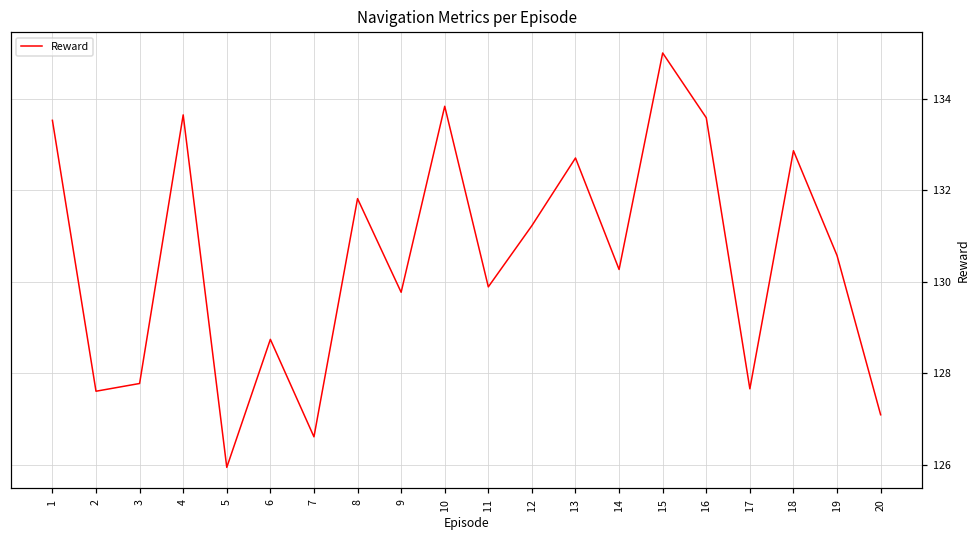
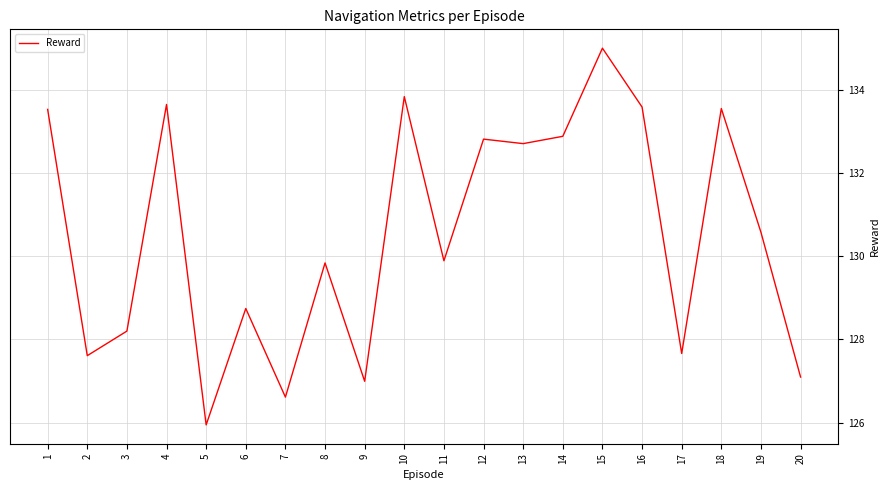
3: 127.8 -> 128.2
8: 131.8 -> 129.8
9: 129.8 -> 127.0
12: 131.2 -> 132.8
14: 130.3 -> 132.9
18: 132.9 -> 133.6
